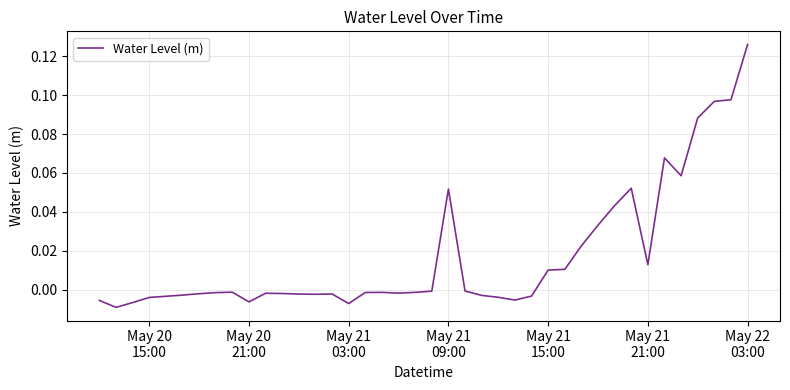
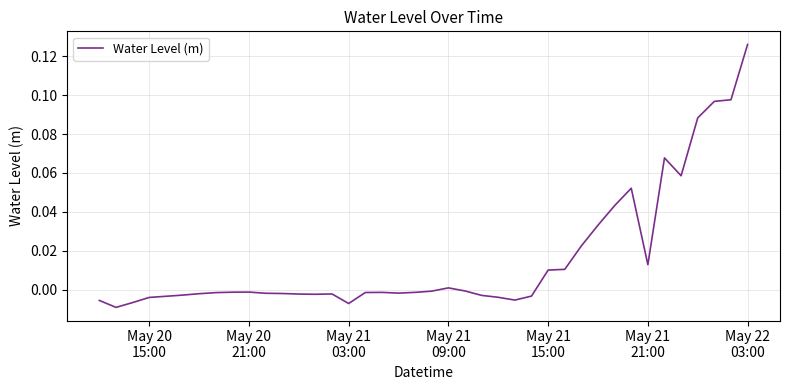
May 20 21:00: -0.006 -> -0.001
May 21 09:00: 0.052 -> 0.001
